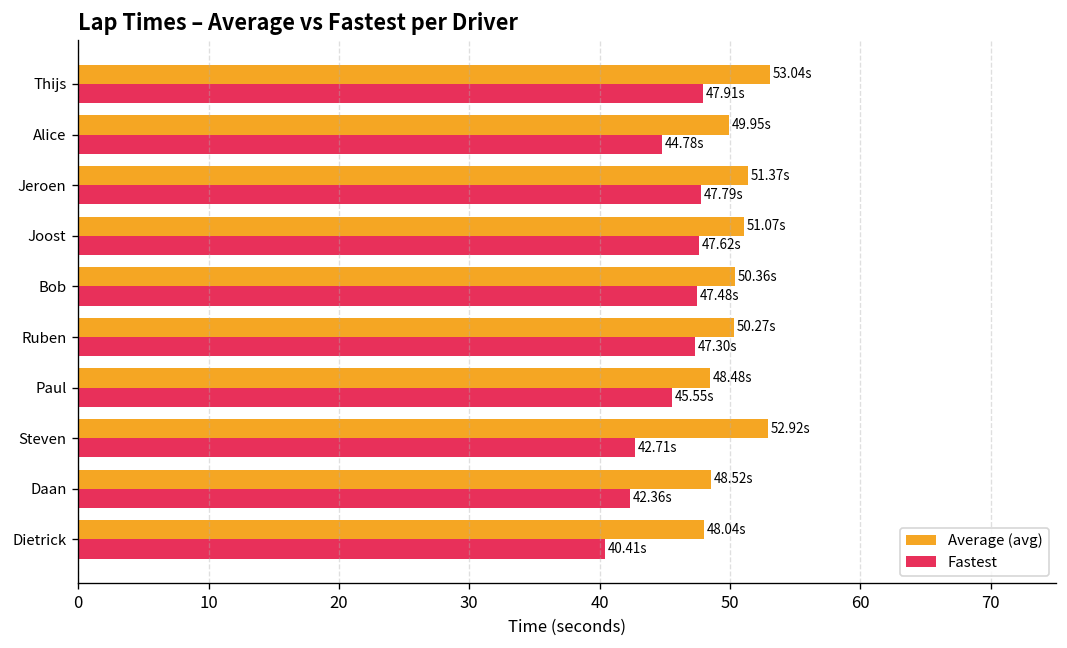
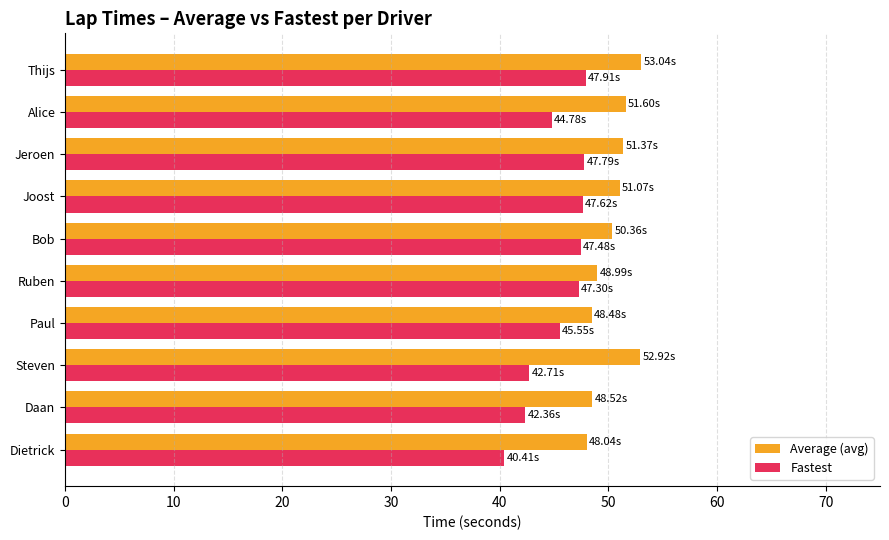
Average (avg), Alice: 49.95s -> 51.60s
Average (avg), Ruben: 50.27s -> 48.99s
